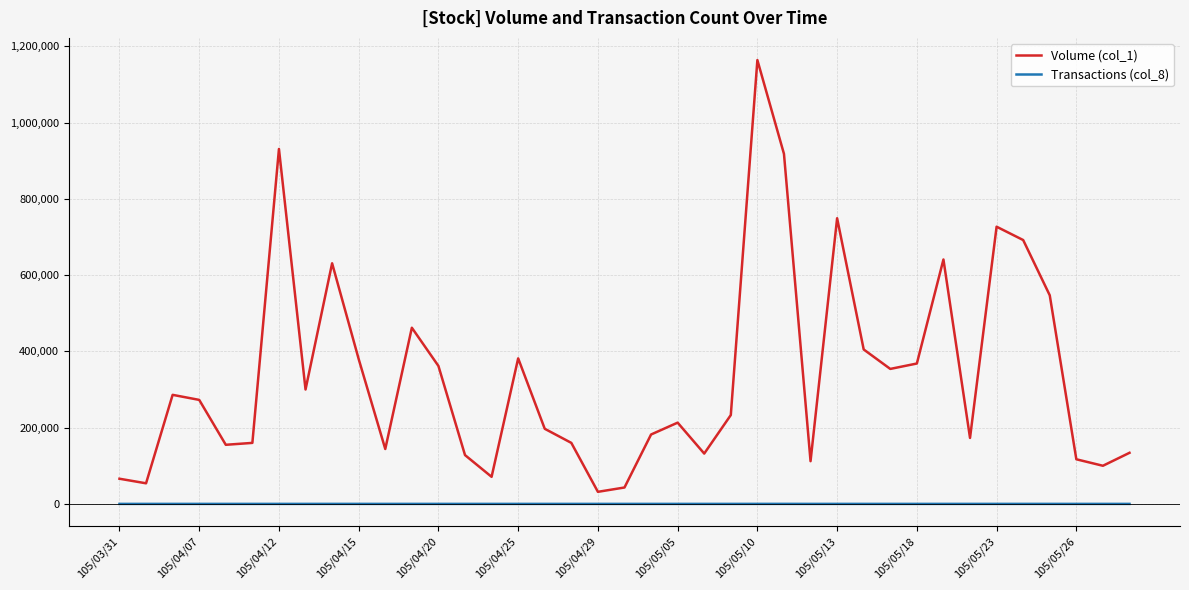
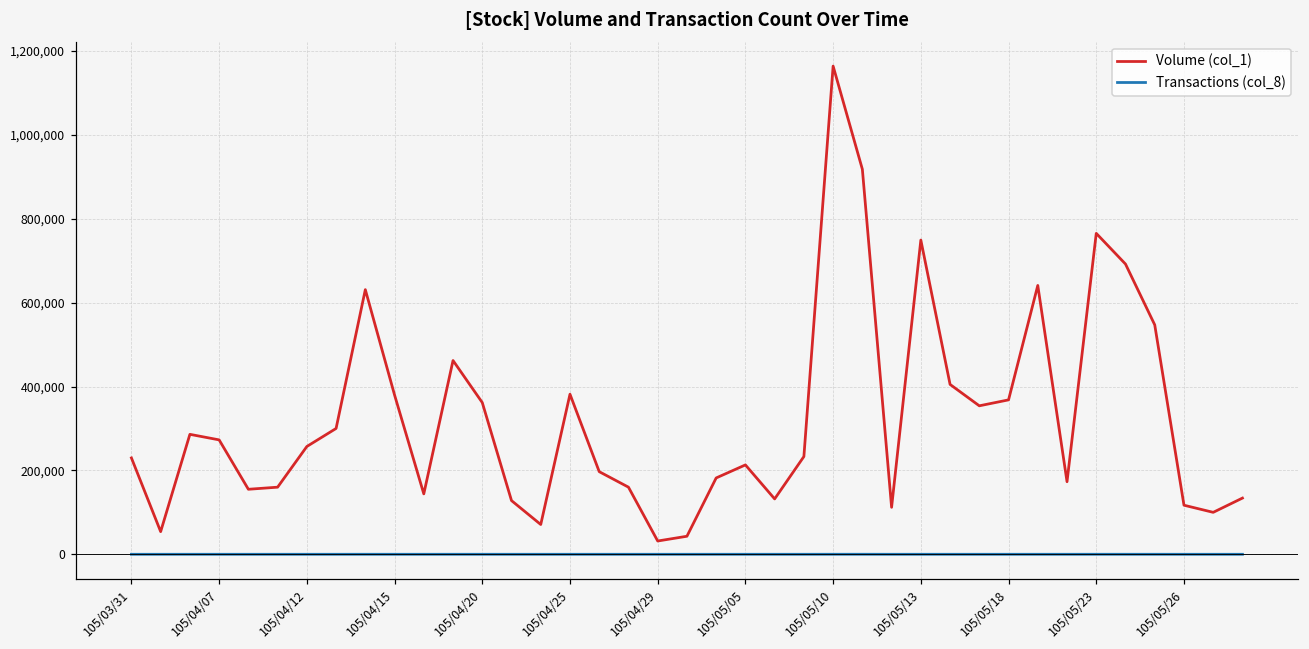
Volume (col_1), 105/03/31: 70,000 -> 230,000
Volume (col_1), 105/04/12: 930,000 -> 260,000
Volume (col_1), 105/05/23: 730,000 -> 770,000
